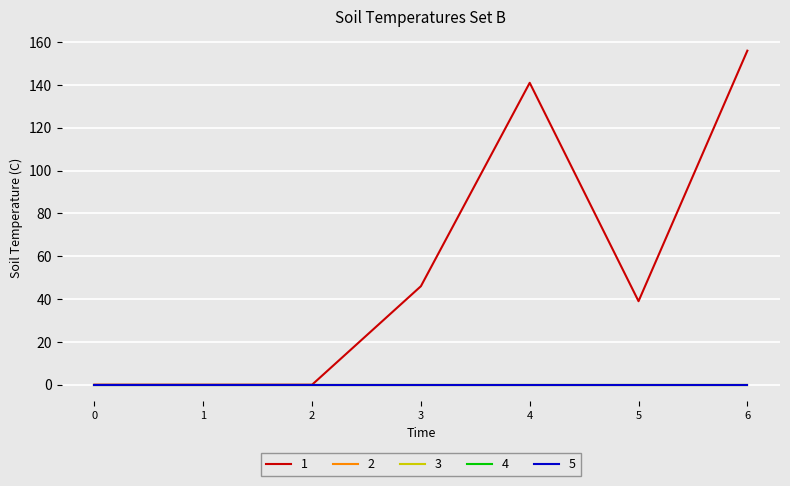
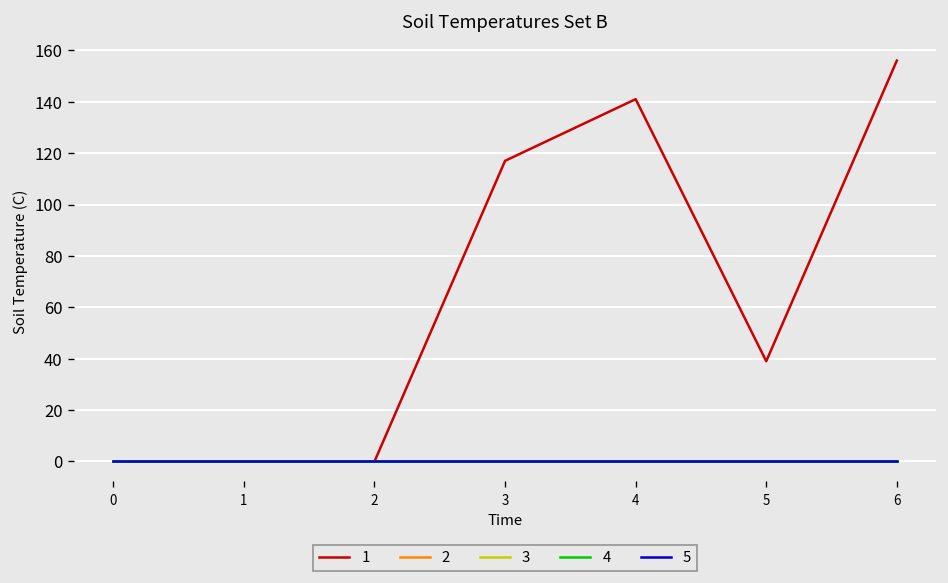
1, 3: 46 -> 117
